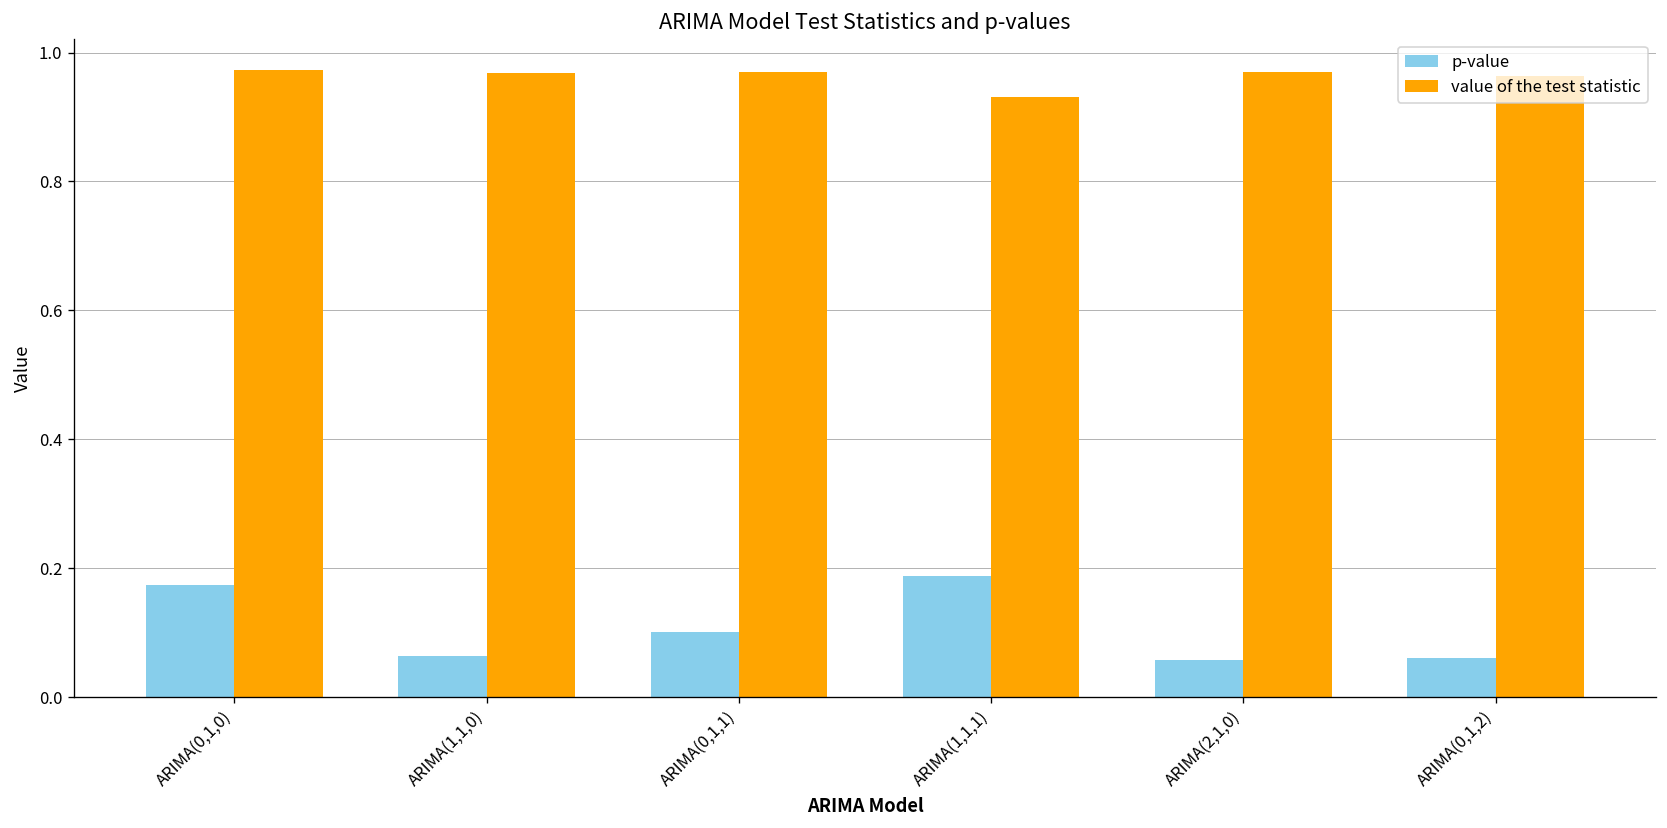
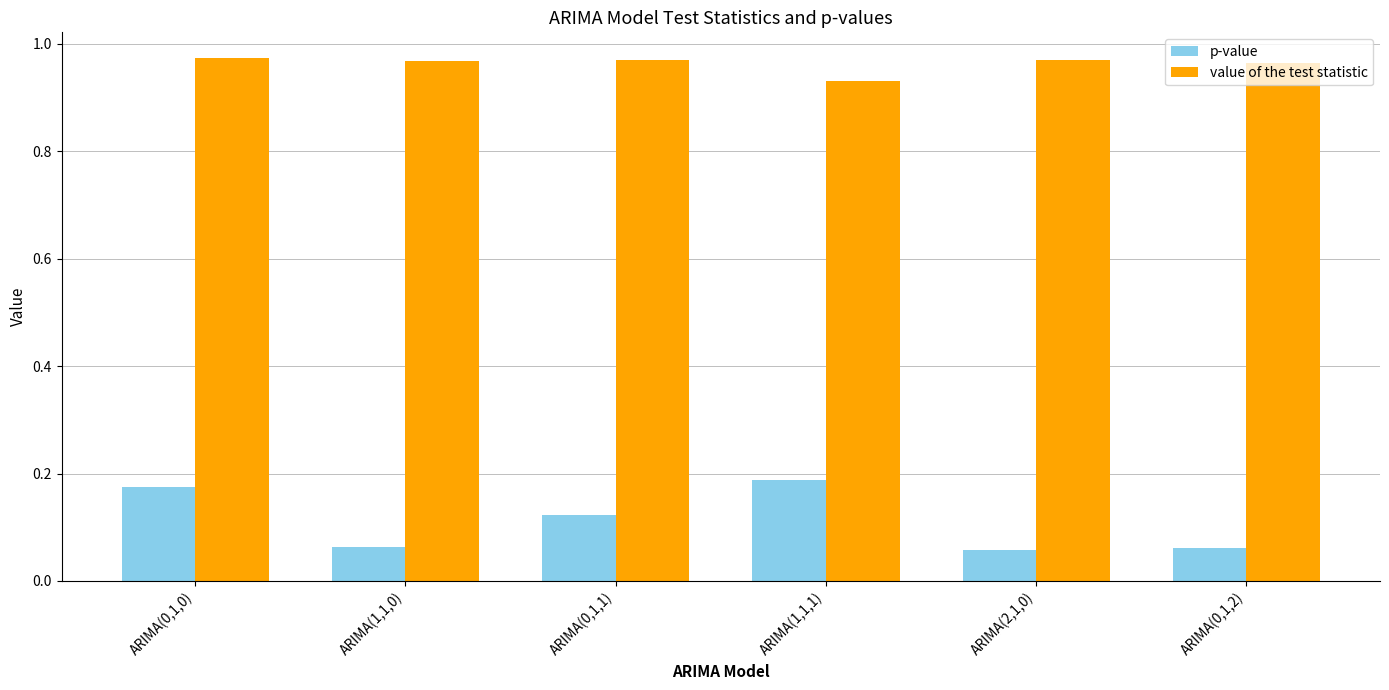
p-value, ARIMA(0,1,1): 0.10 -> 0.12
